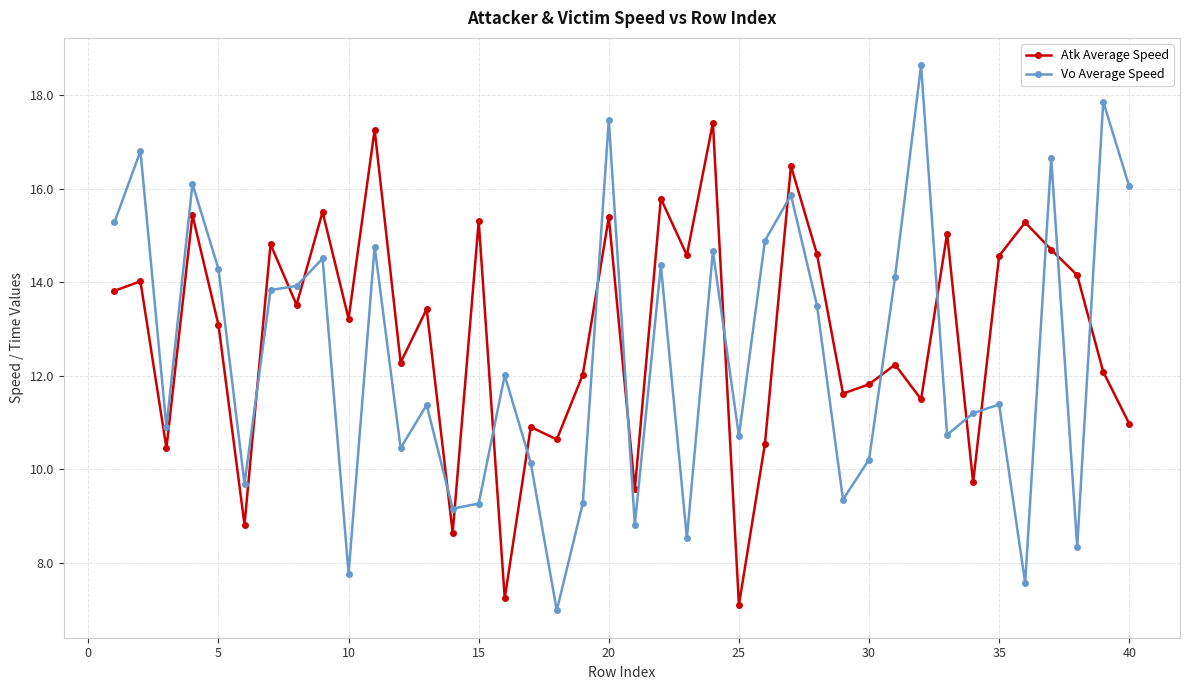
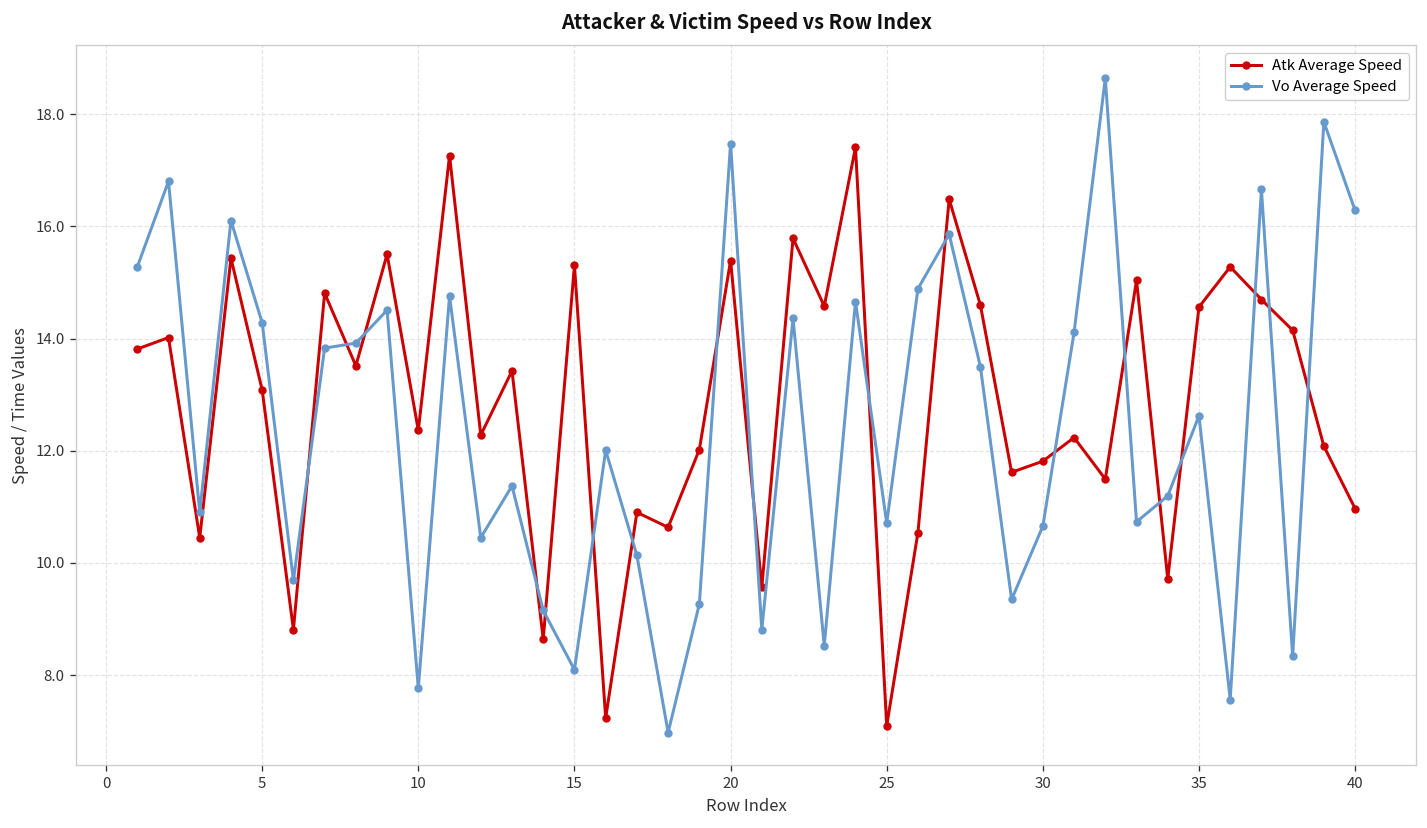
Atk Average Speed, 10: 13.2 -> 12.4
Vo Average Speed, 15: 9.3 -> 8.1
Vo Average Speed, 30: 10.2 -> 10.7
Vo Average Speed, 35: 11.4 -> 12.6
Vo Average Speed, 40: 16.0 -> 16.3
